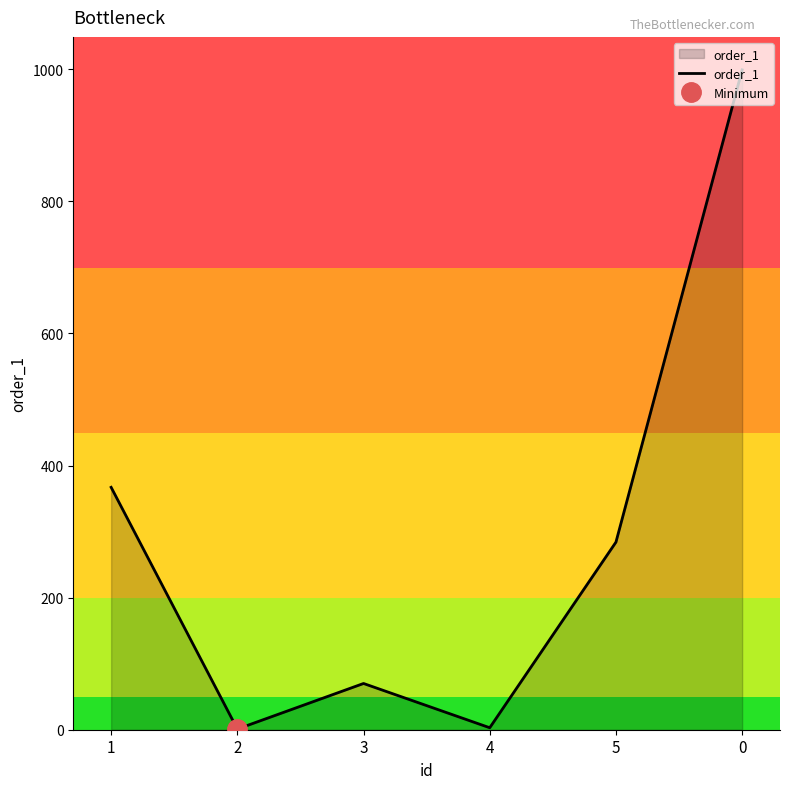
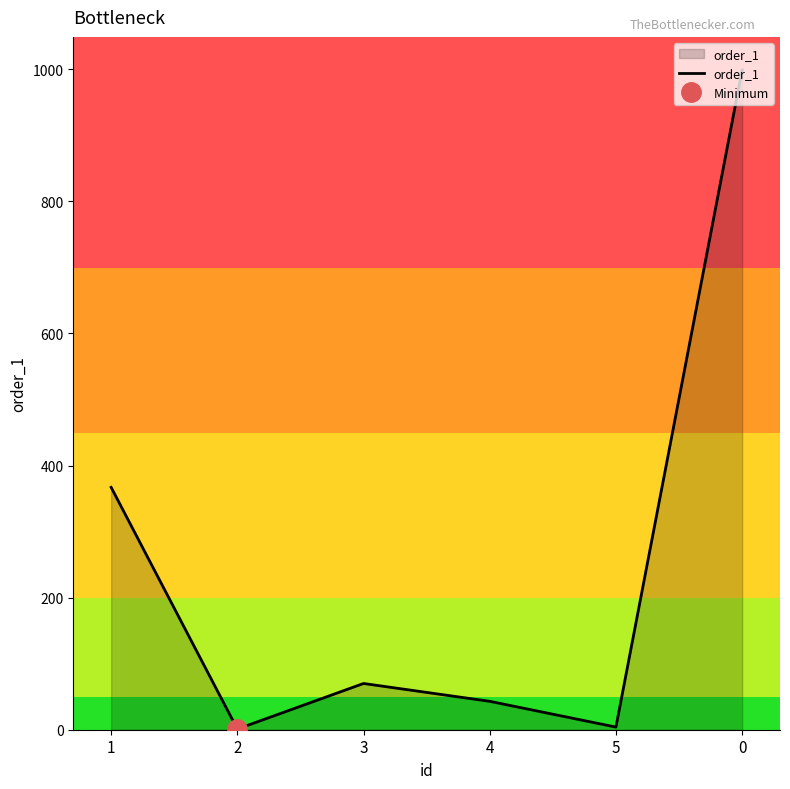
order_1, 4: 0 -> 40
order_1, 5: 280 -> 0
